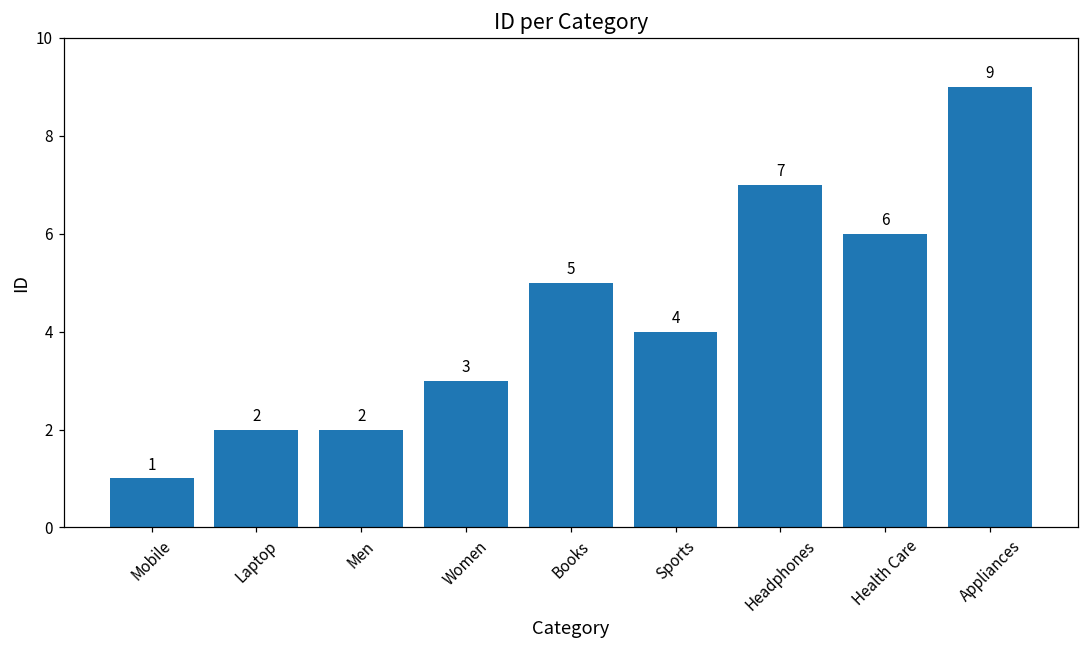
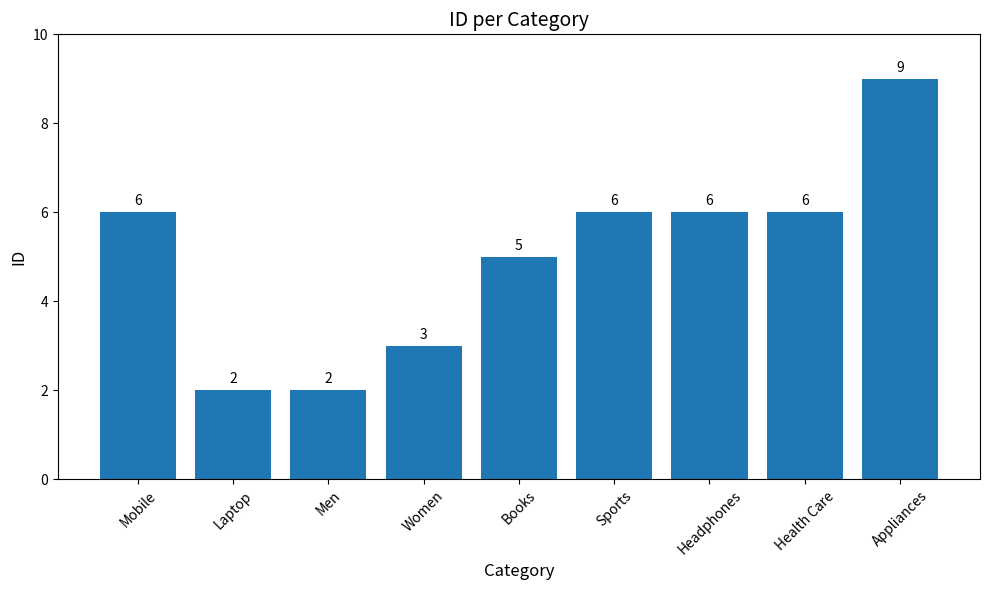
Mobile: 1 -> 6
Sports: 4 -> 6
Headphones: 7 -> 6
